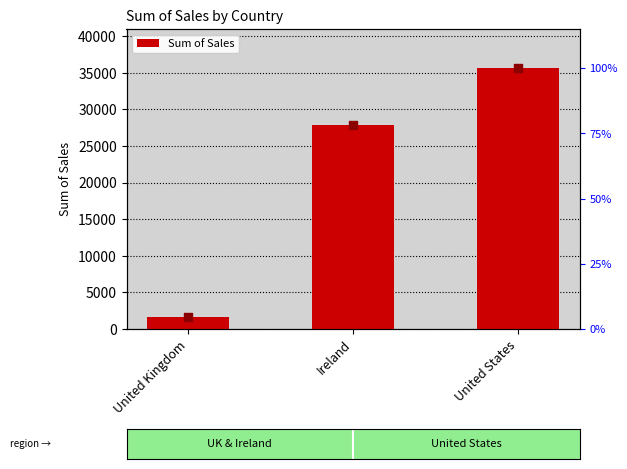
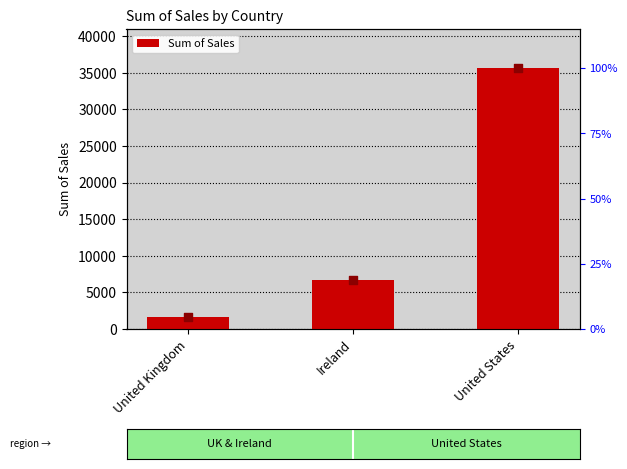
Ireland: 28000 -> 7000
